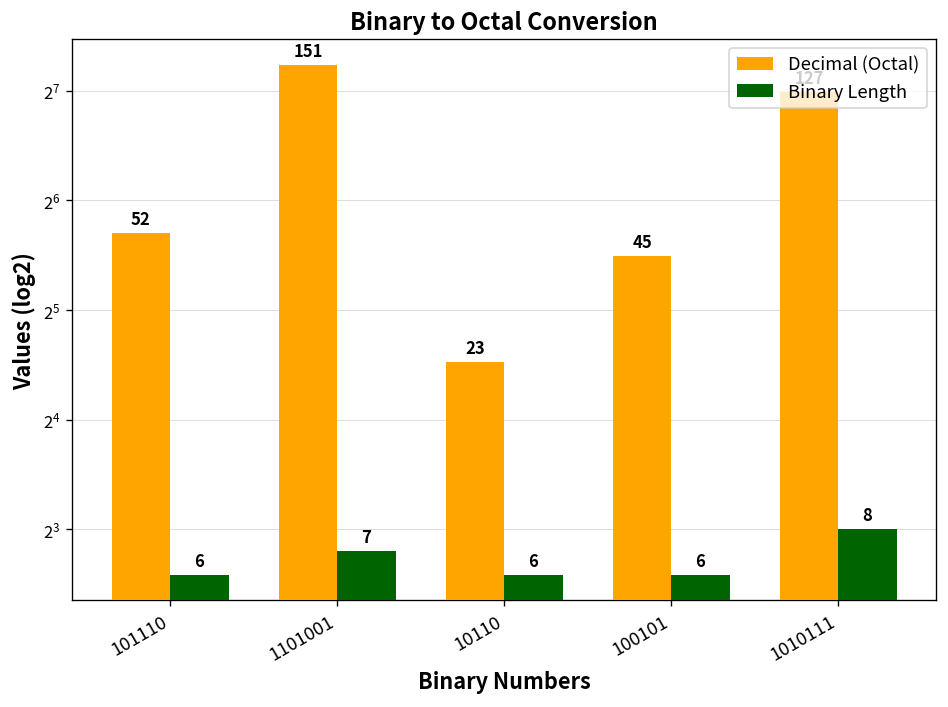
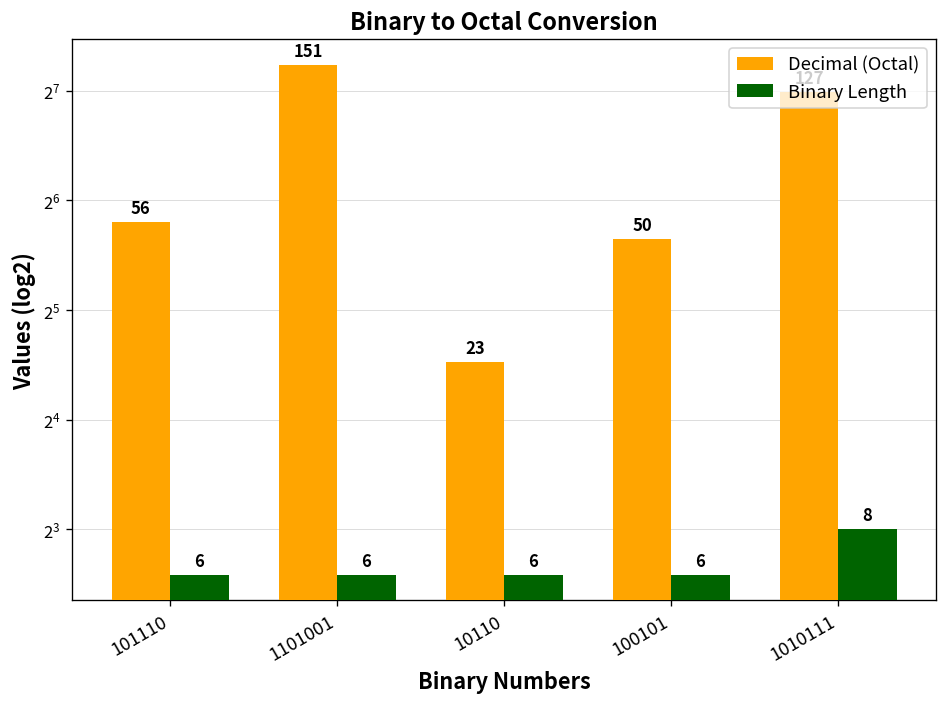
Decimal (Octal), 101110: 52 -> 56
Binary Length, 1101001: 7 -> 6
Decimal (Octal), 100101: 45 -> 50
